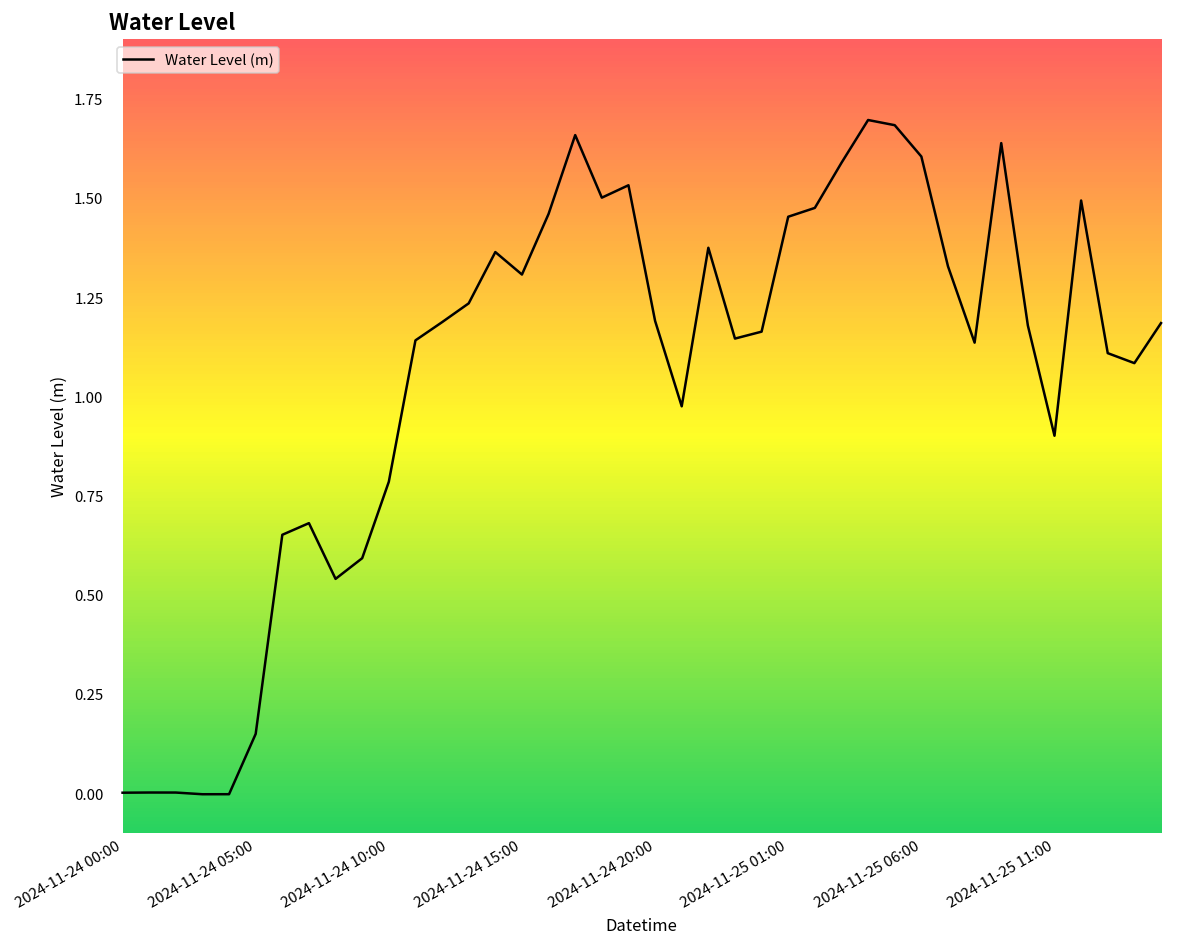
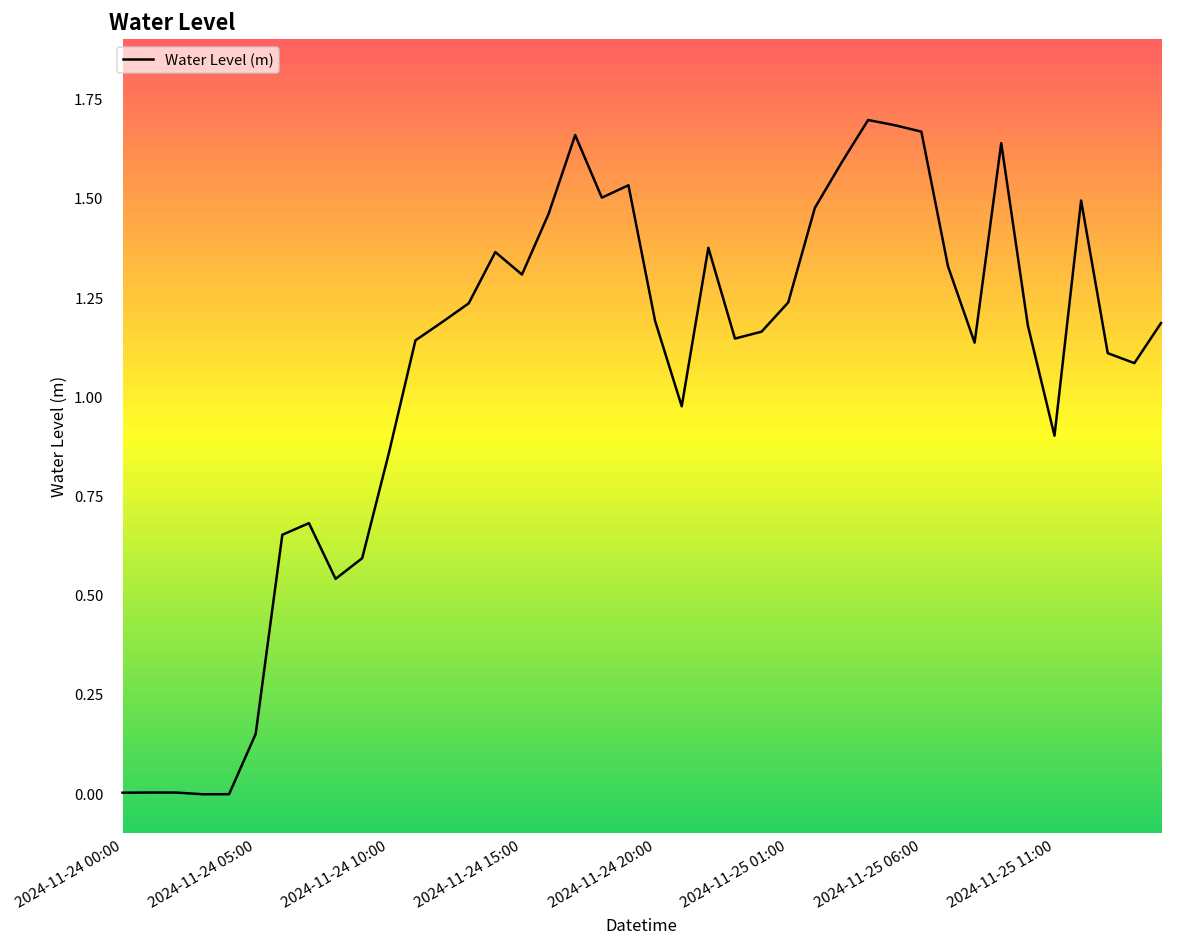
2024-11-24 10:00: 0.78 -> 0.86
2024-11-25 01:00: 1.45 -> 1.24
2024-11-25 06:00: 1.60 -> 1.67
